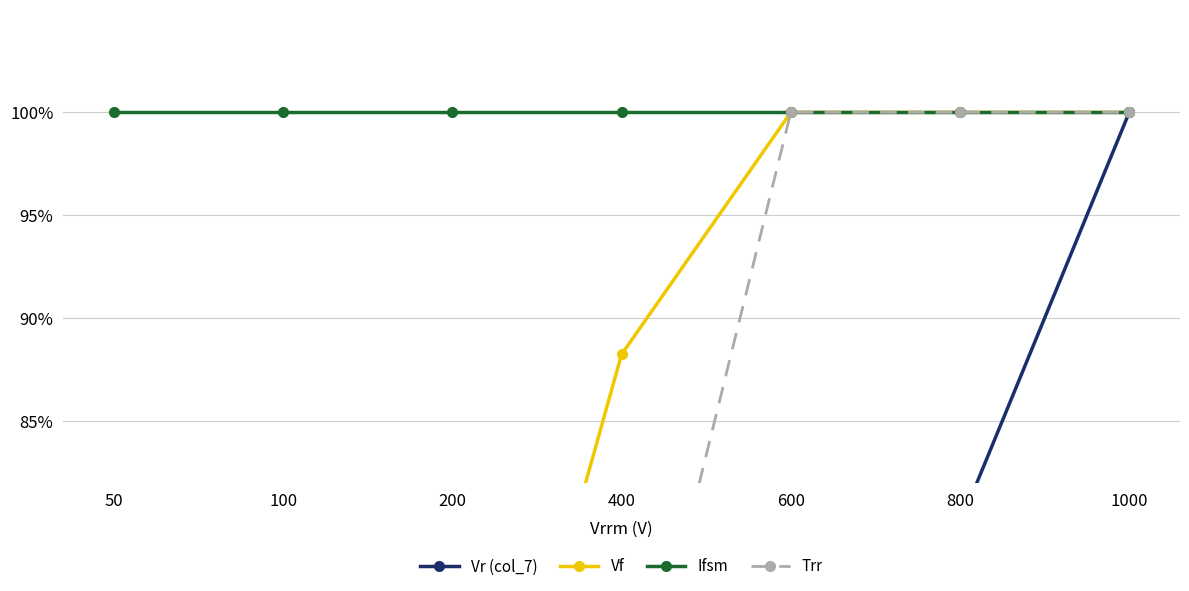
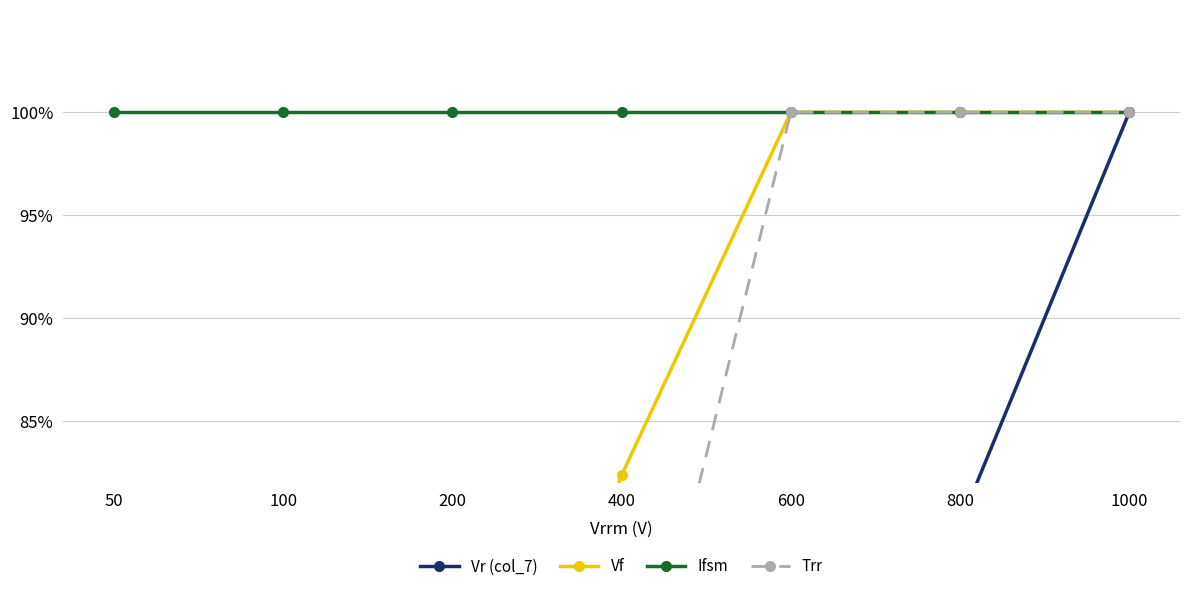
Vf, 400: 88.2% -> 82.4%
